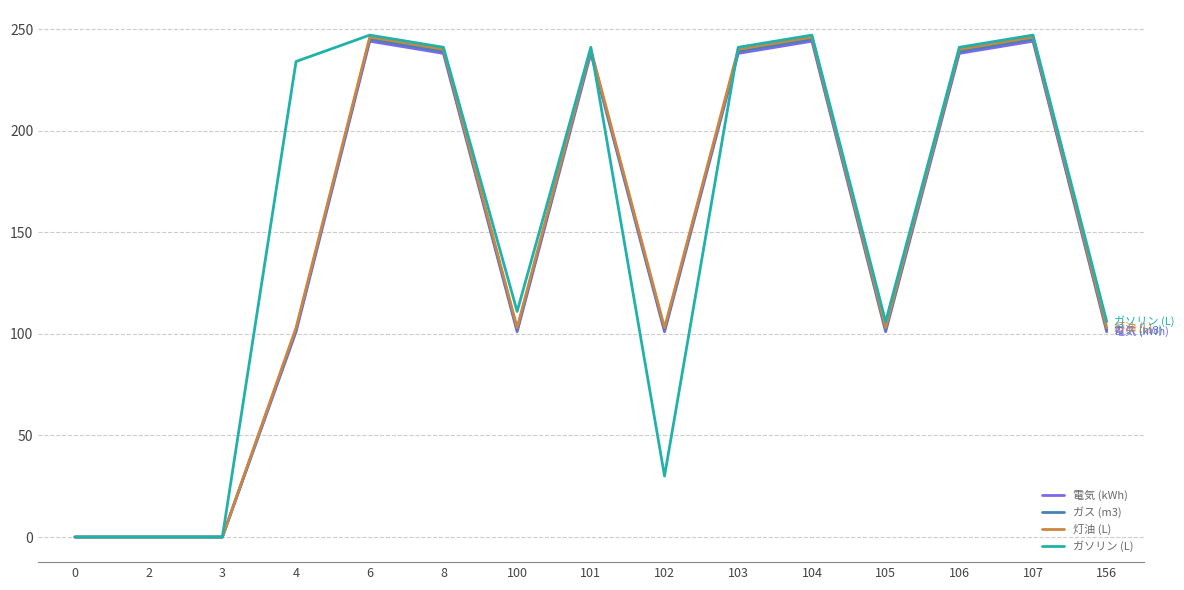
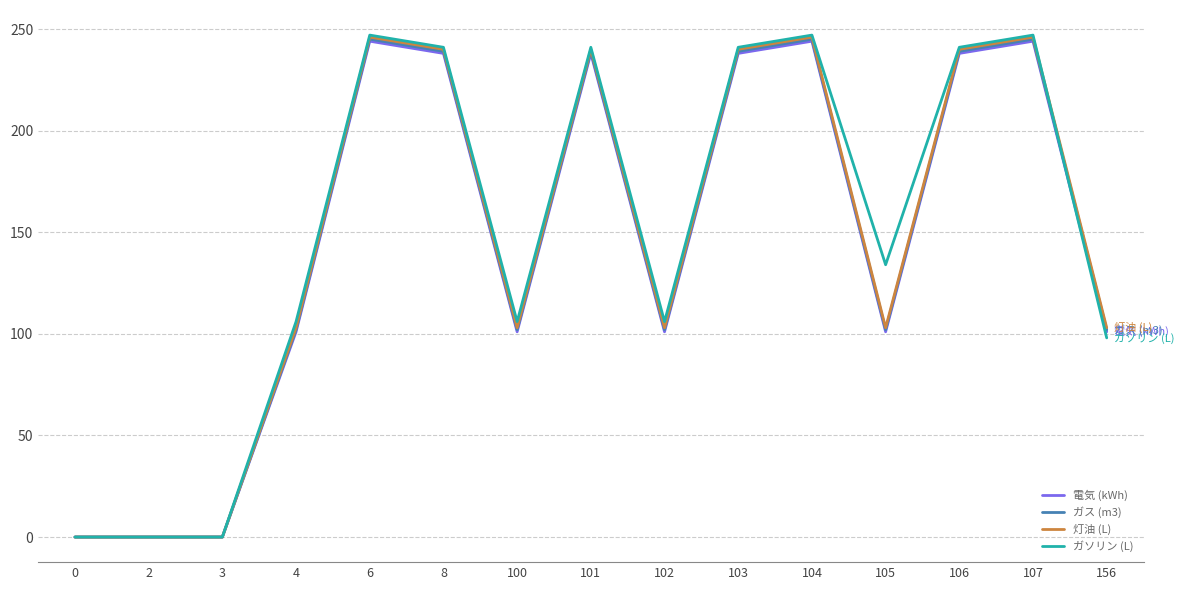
ガソリン (L), 4: 234 -> 106
ガソリン (L), 100: 111 -> 106
ガソリン (L), 102: 30 -> 106
ガソリン (L), 105: 106 -> 134
ガソリン (L), 156: 106 -> 98
